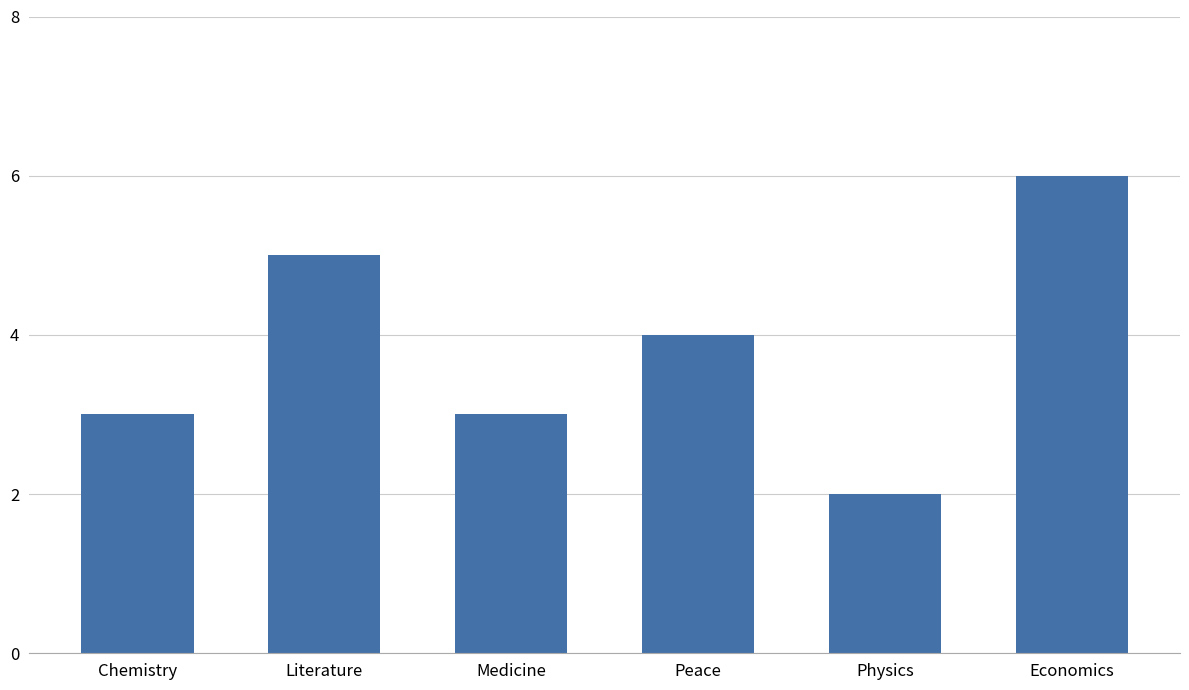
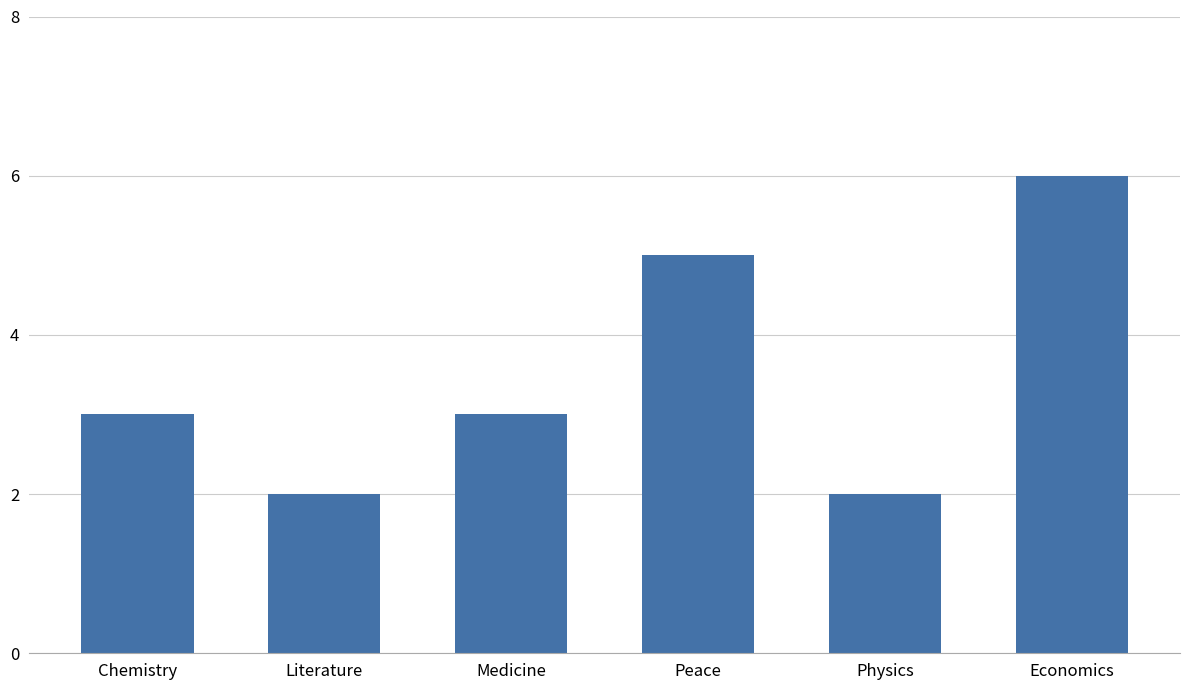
Literature: 5 -> 2
Peace: 4 -> 5
